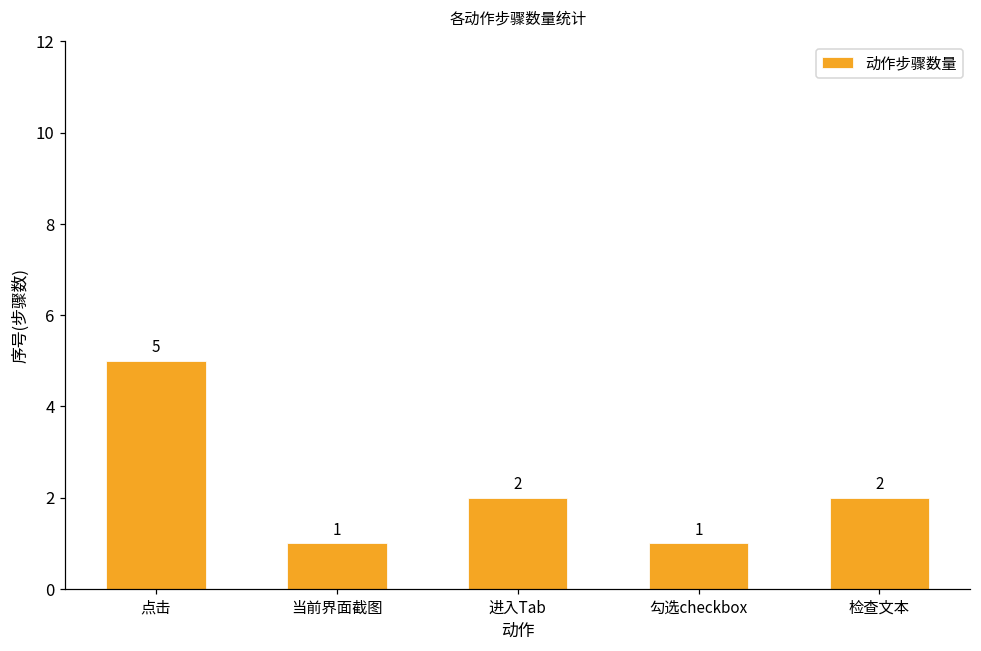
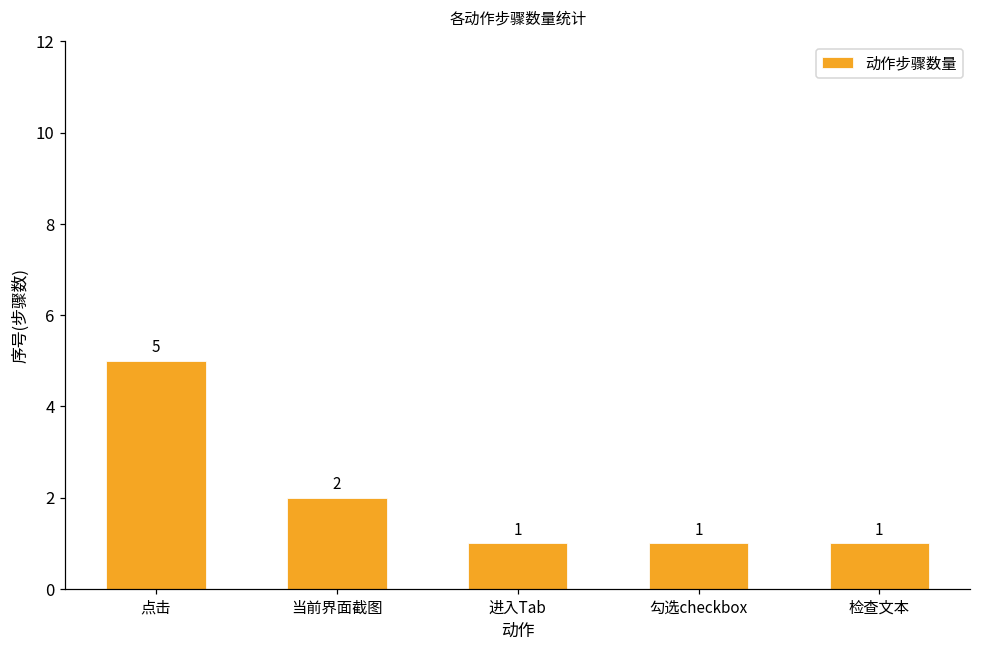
当前界面截图: 1 -> 2
进入Tab: 2 -> 1
检查文本: 2 -> 1
